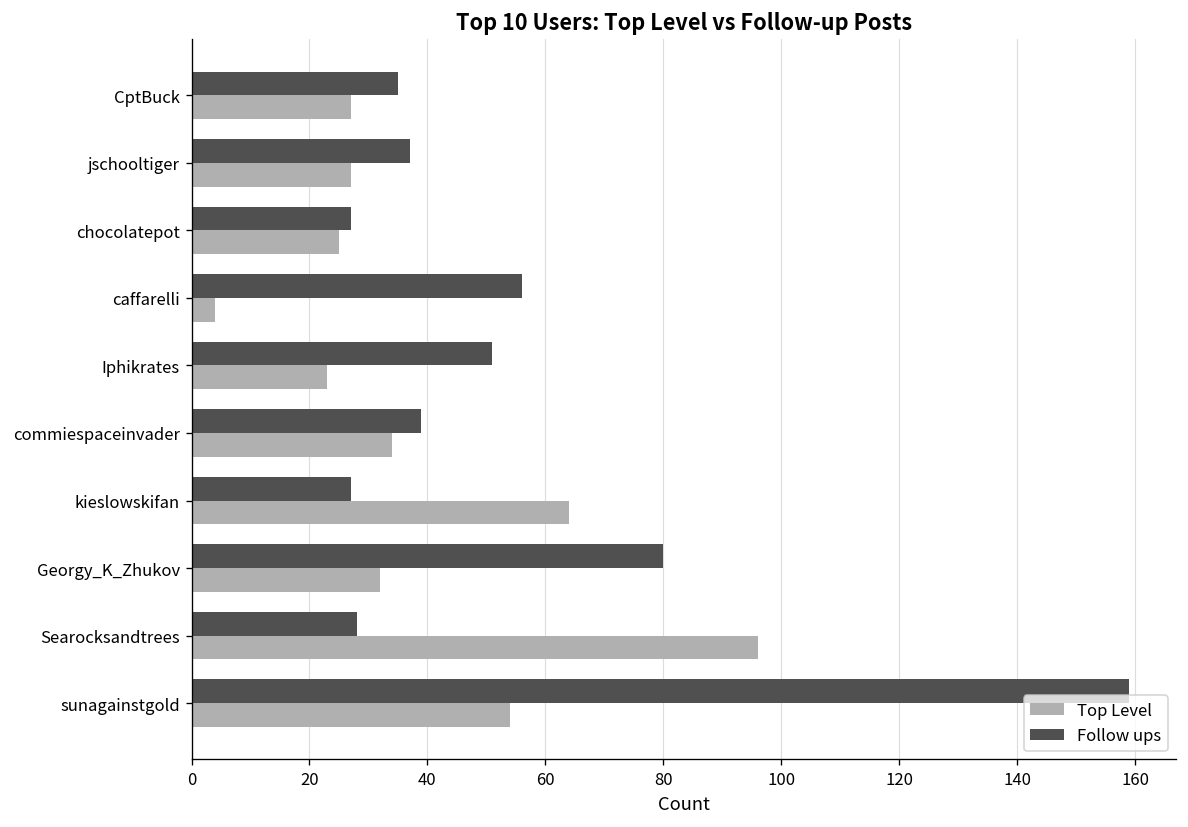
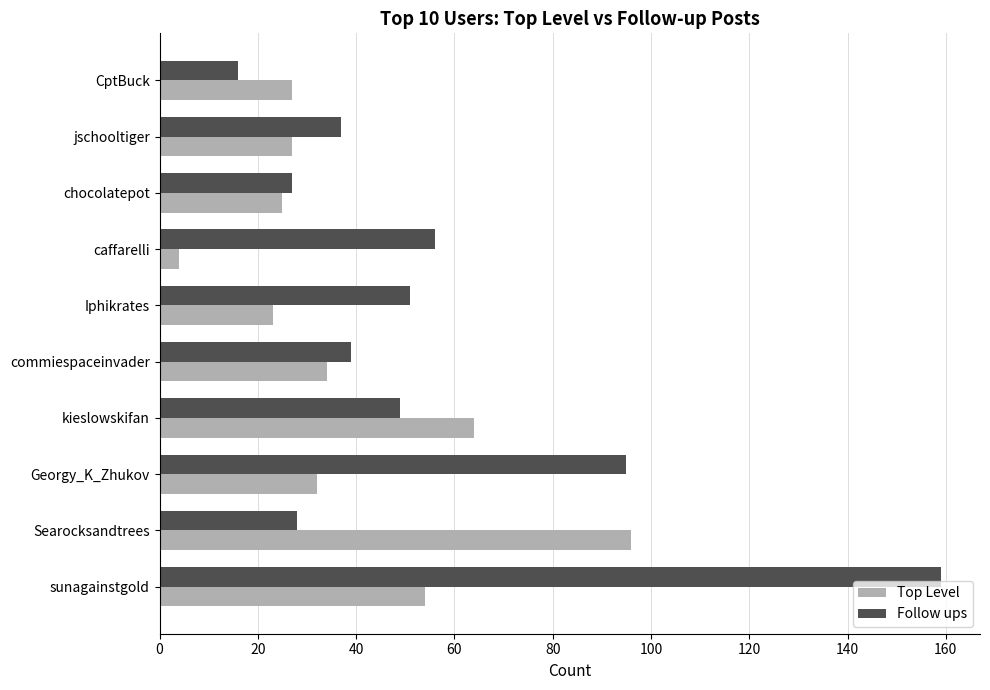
Follow ups, CptBuck: 35 -> 16
Follow ups, kieslowskifan: 27 -> 49
Follow ups, Georgy_K_Zhukov: 80 -> 95
